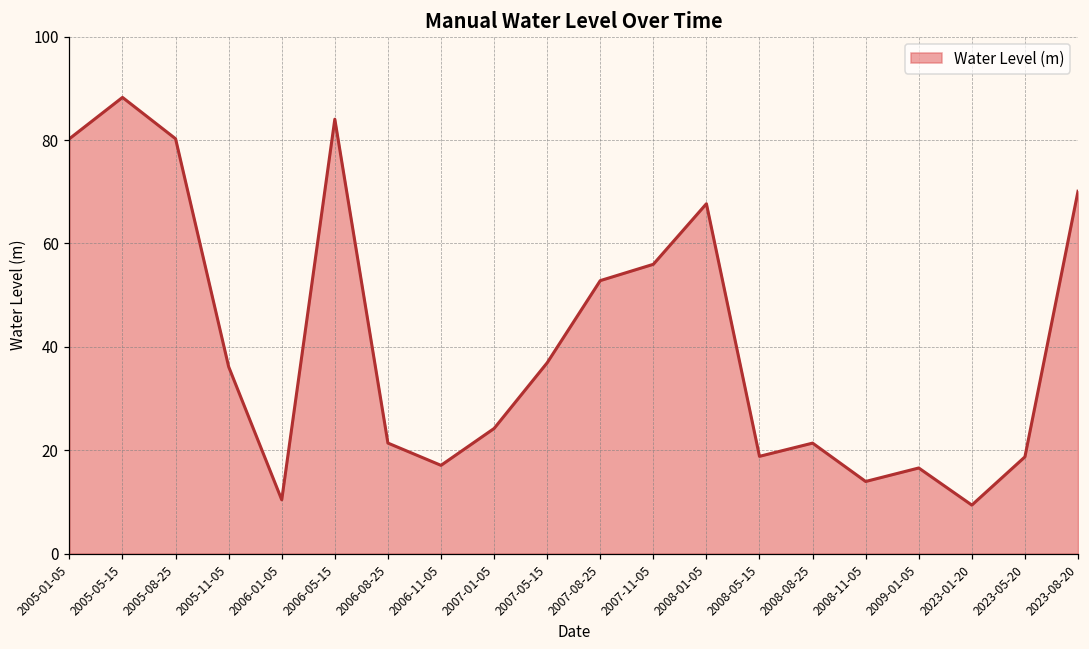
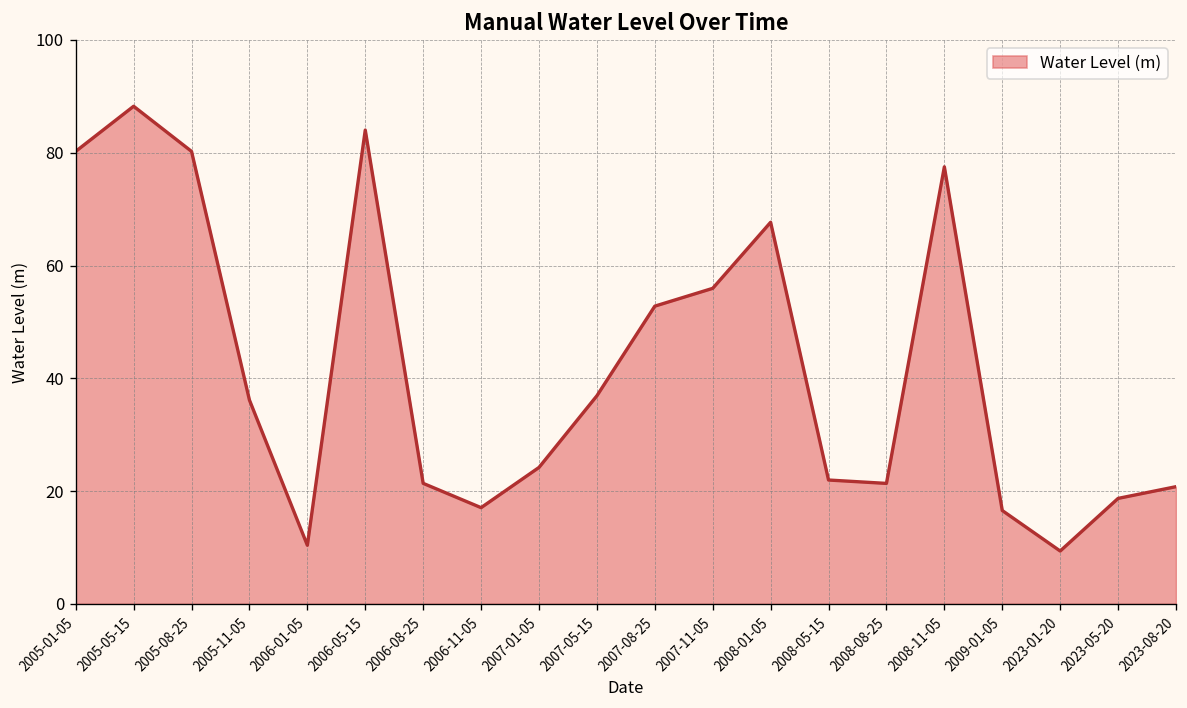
2008-05-15: 19 -> 22
2008-11-05: 14 -> 78
2023-08-20: 70 -> 21
